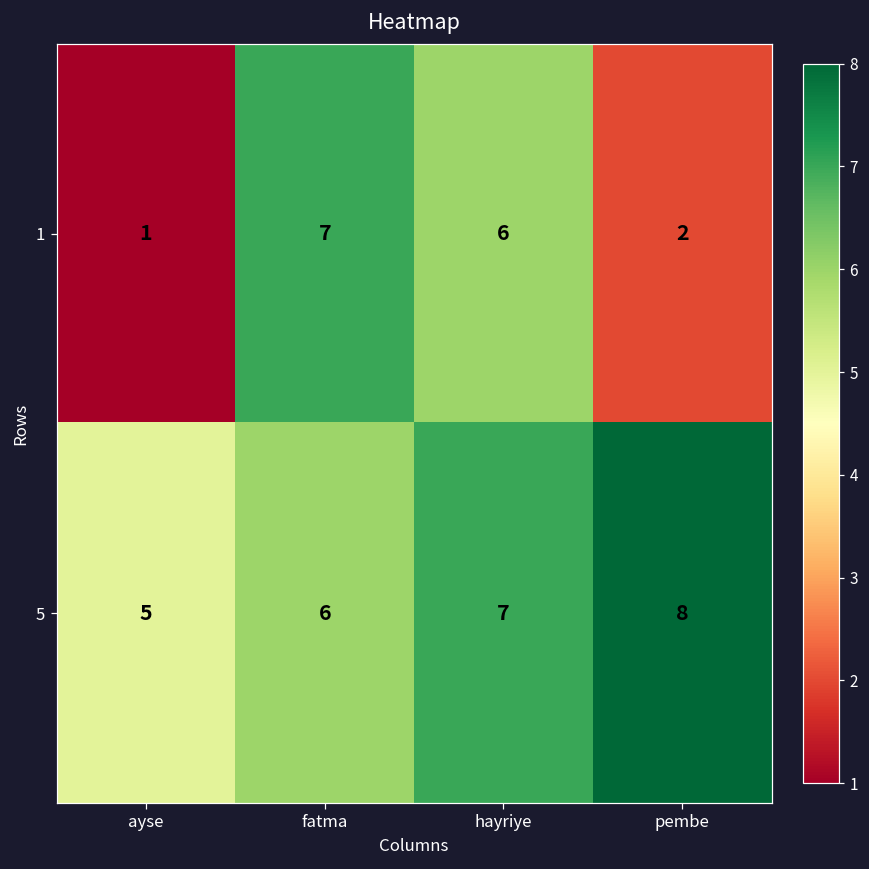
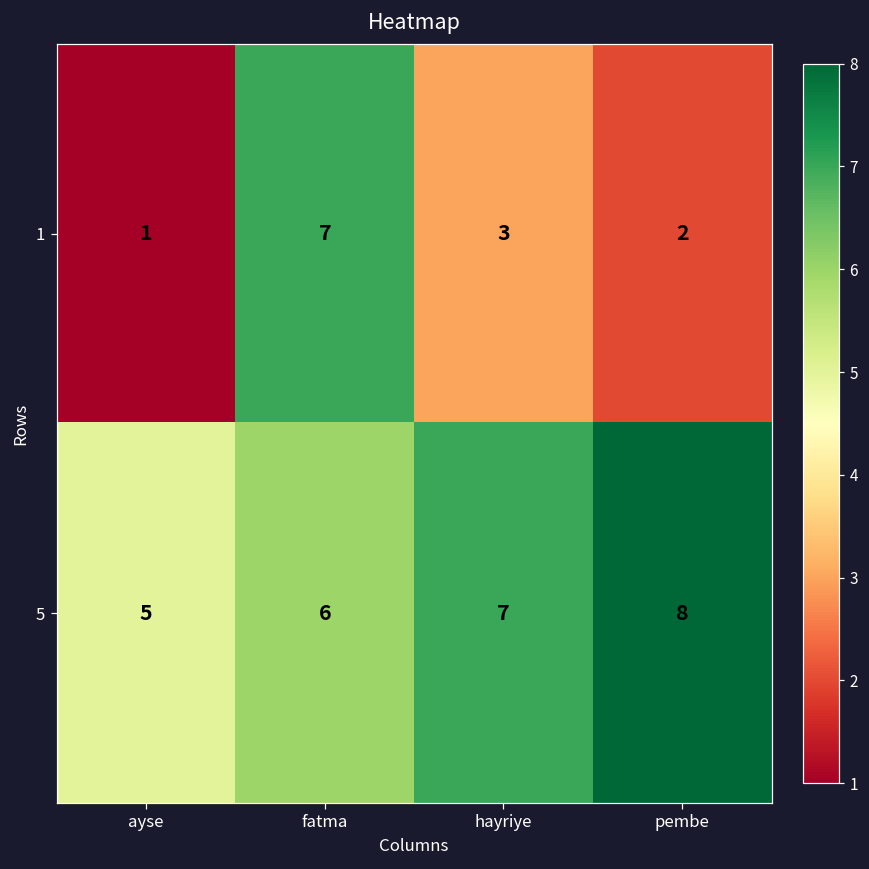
1, hayriye: 6 -> 3
